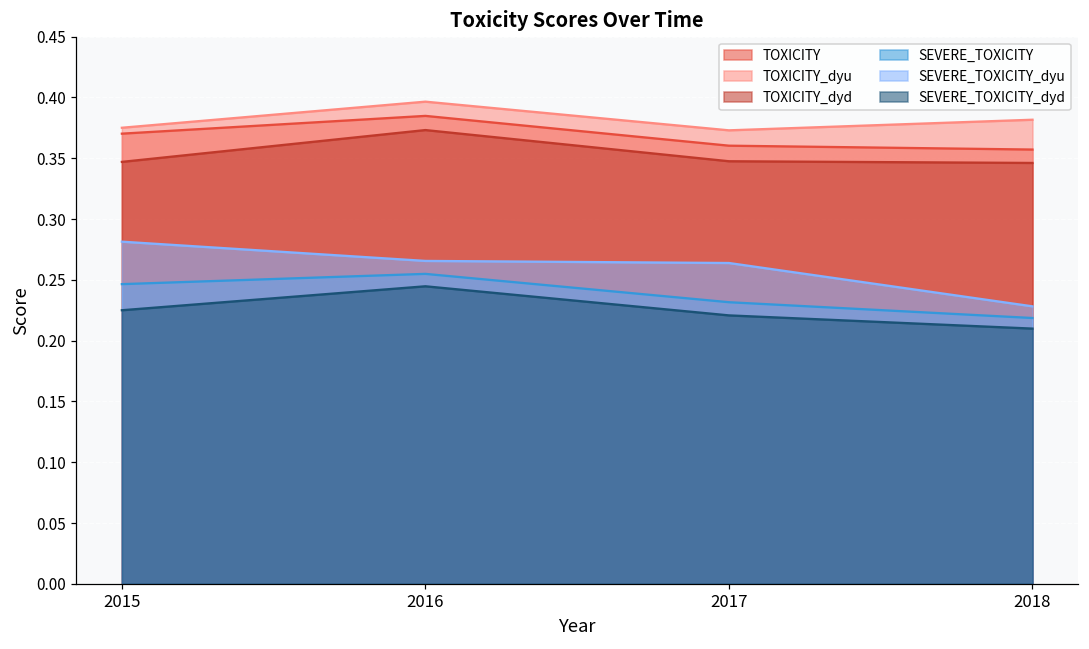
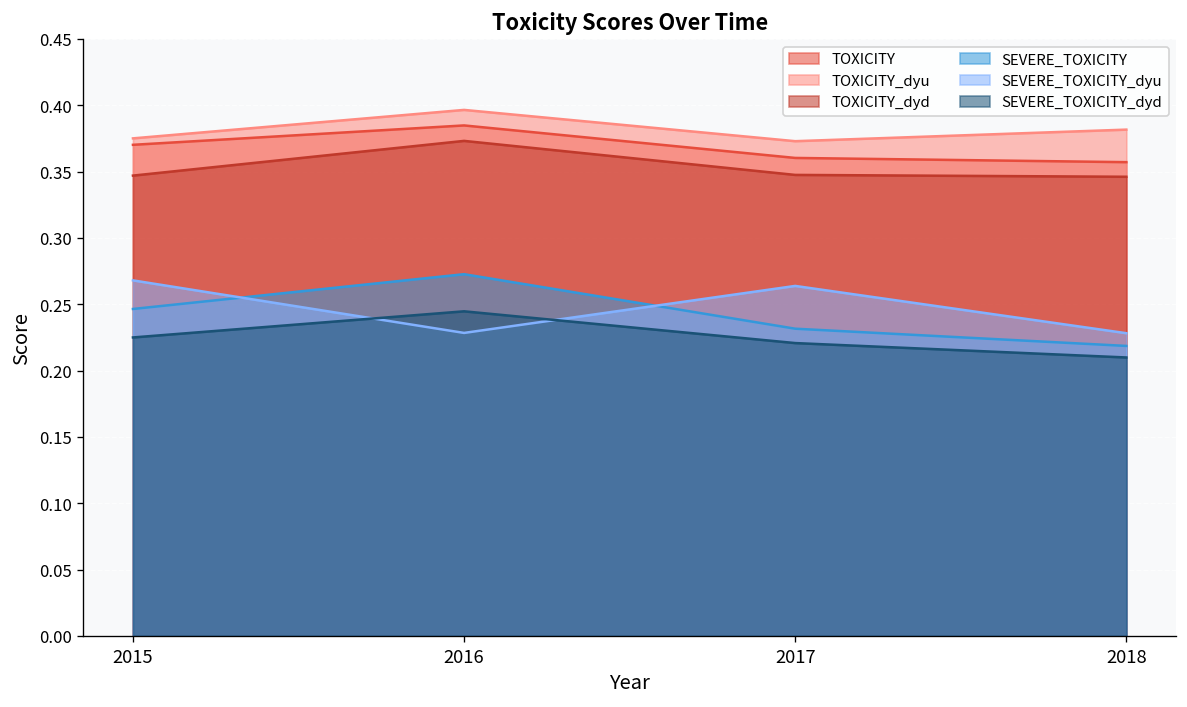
SEVERE_TOXICITY_dyu, 2015: 0.281 -> 0.268
SEVERE_TOXICITY, 2016: 0.255 -> 0.273
SEVERE_TOXICITY_dyu, 2016: 0.266 -> 0.228
